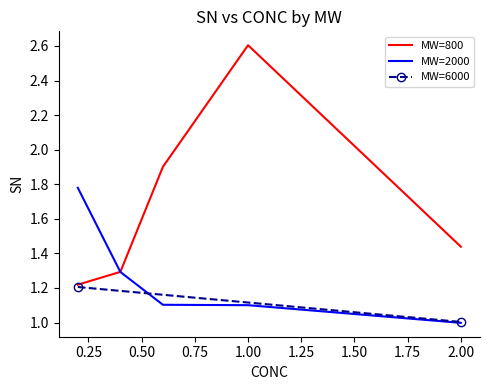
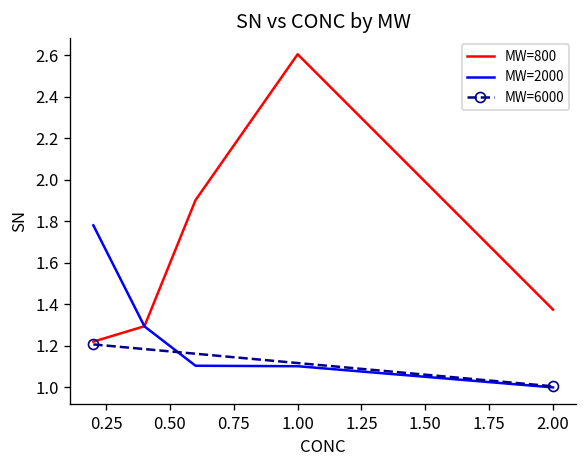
MW=800, 2.00: 1.44 -> 1.37
